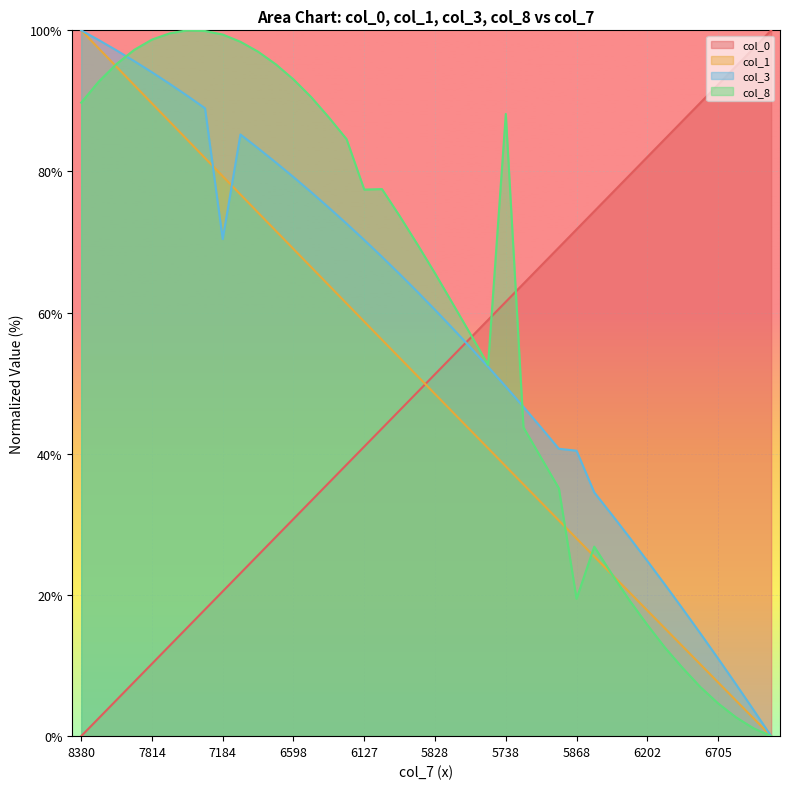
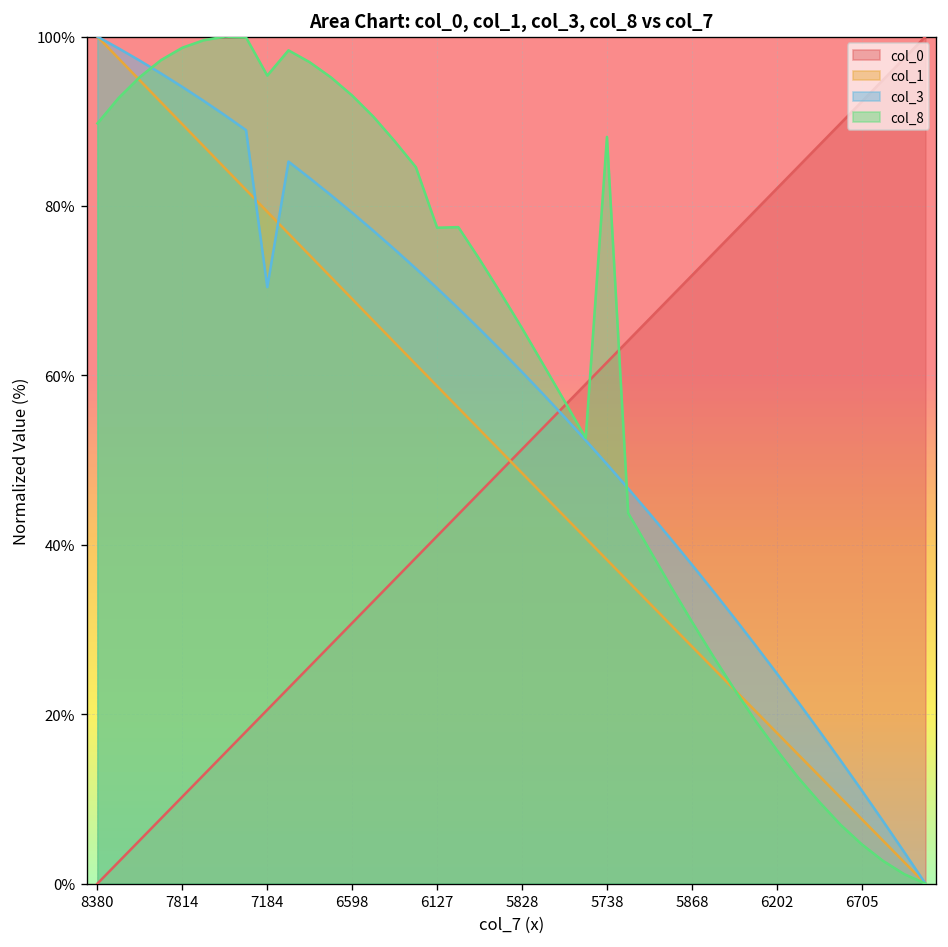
col_8, 7184: 99% -> 95%
col_3, 5868: 40% -> 38%
col_8, 5868: 19% -> 31%
